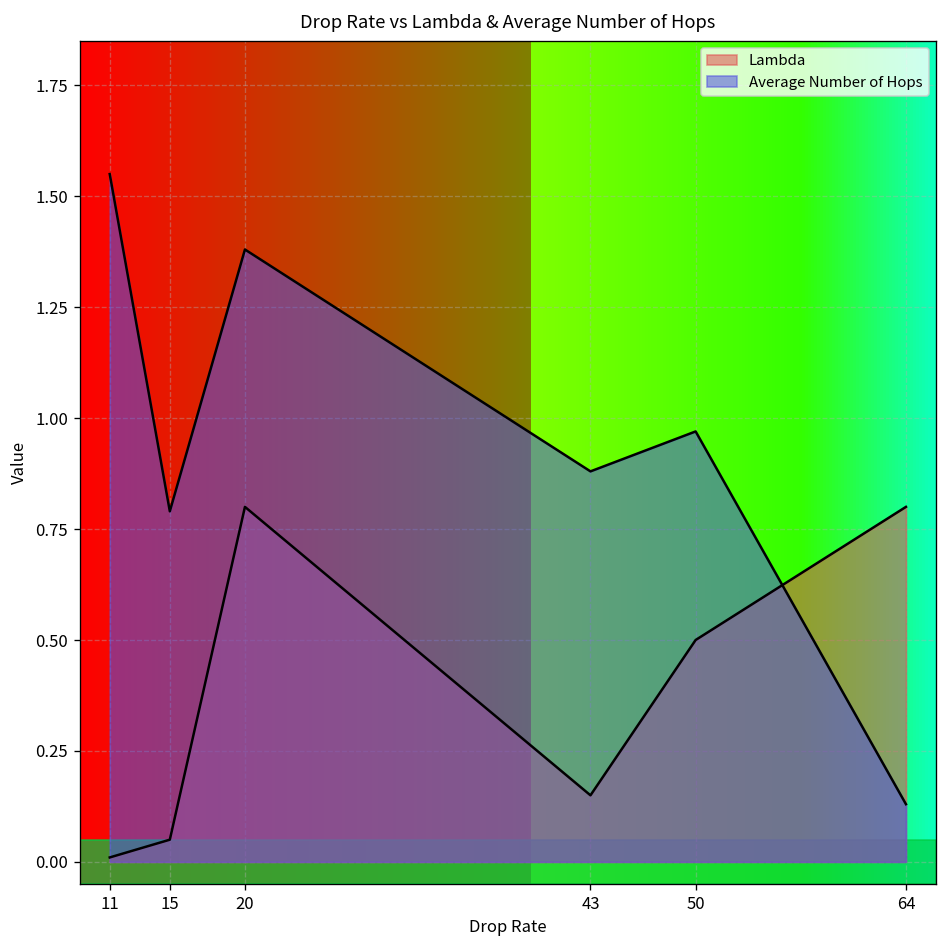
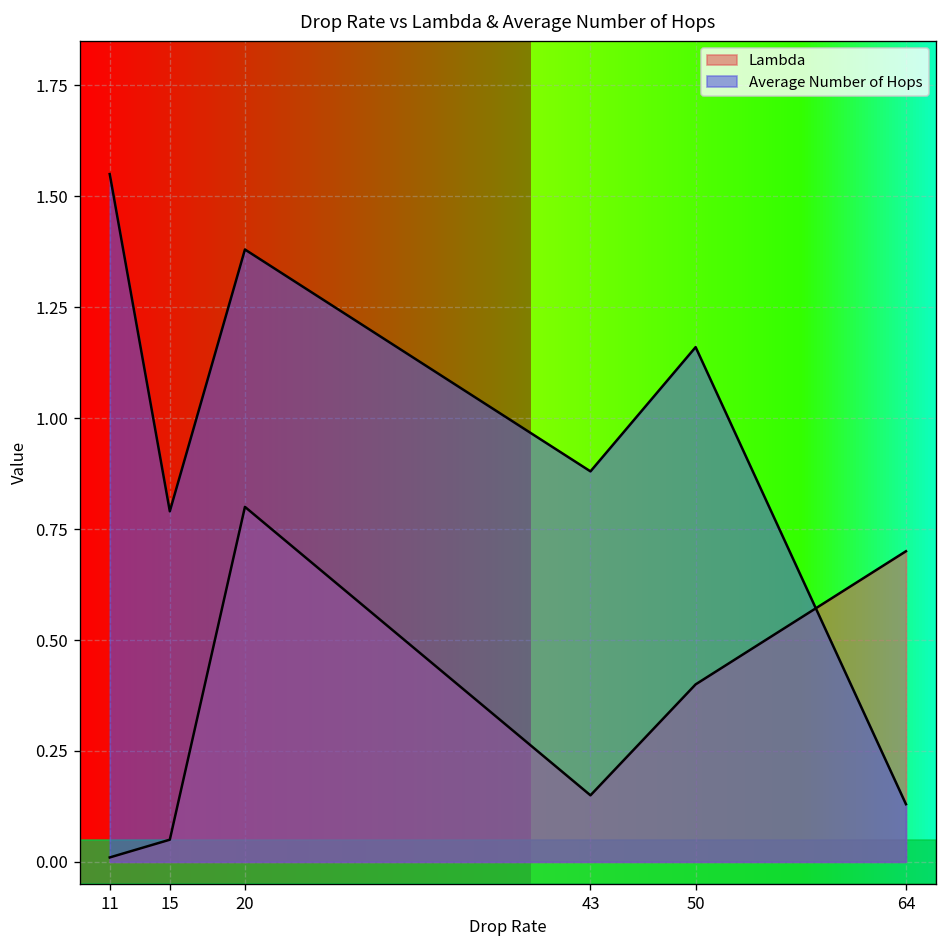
Lambda, 50: 0.5 -> 0.4
Average Number of Hops, 50: 0.97 -> 1.16
Lambda, 64: 0.8 -> 0.7
